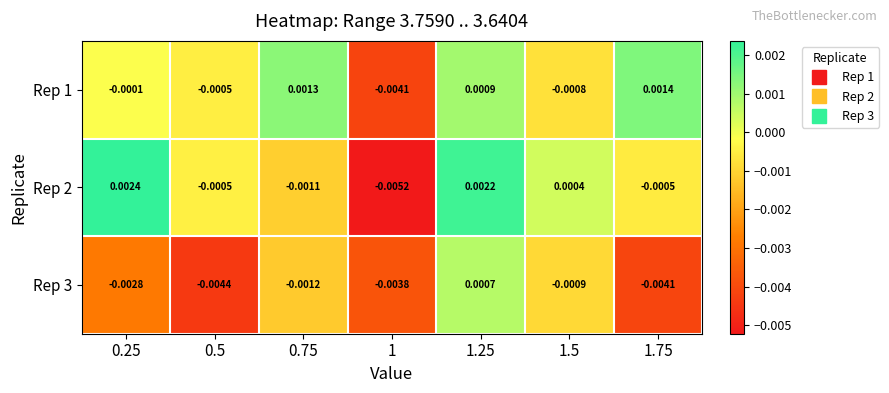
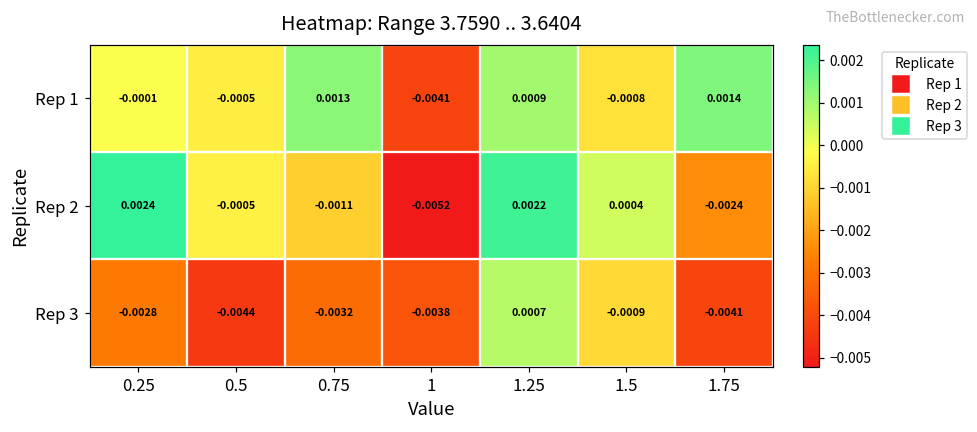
Rep 2, 1.75: -0.0005 -> -0.0024
Rep 3, 0.75: -0.0012 -> -0.0032
